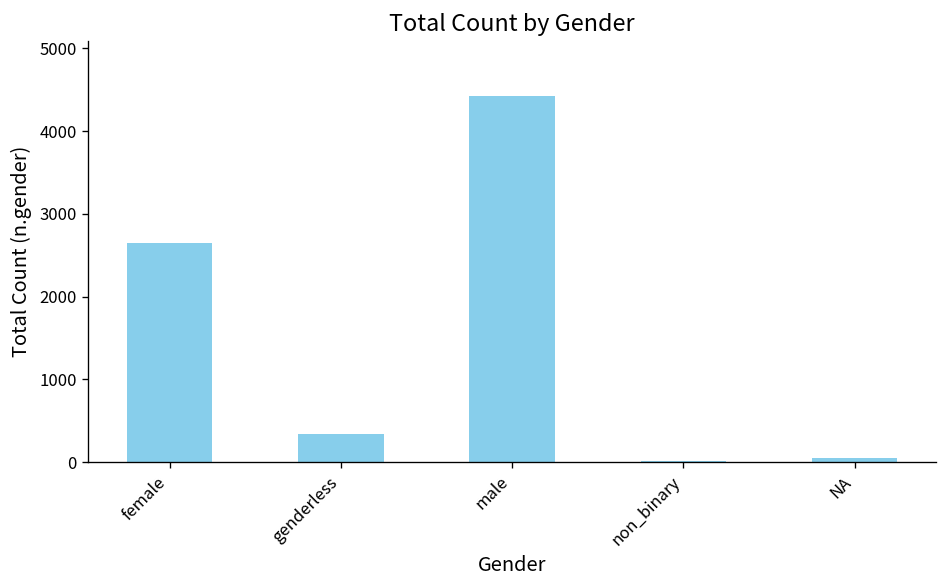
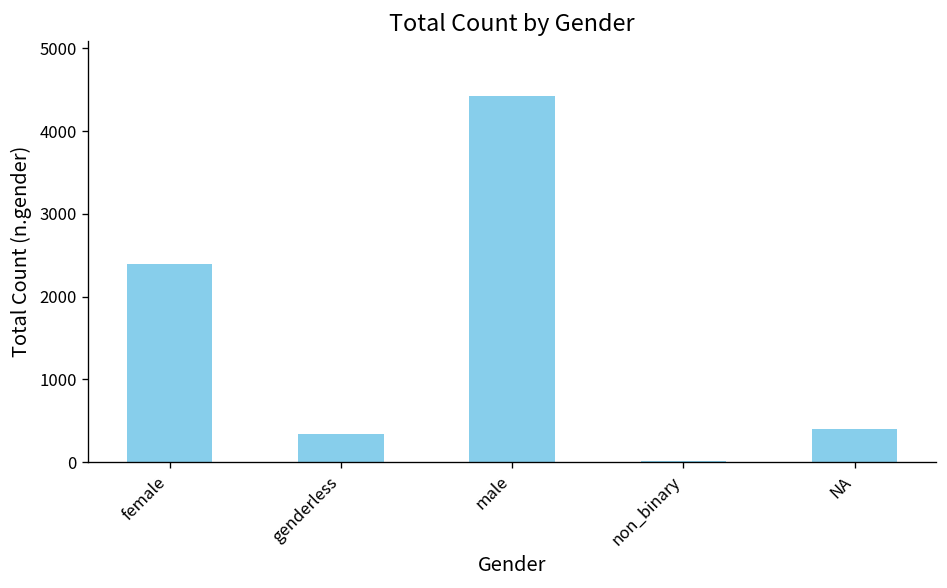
female: 2600 -> 2400
NA: 100 -> 400
